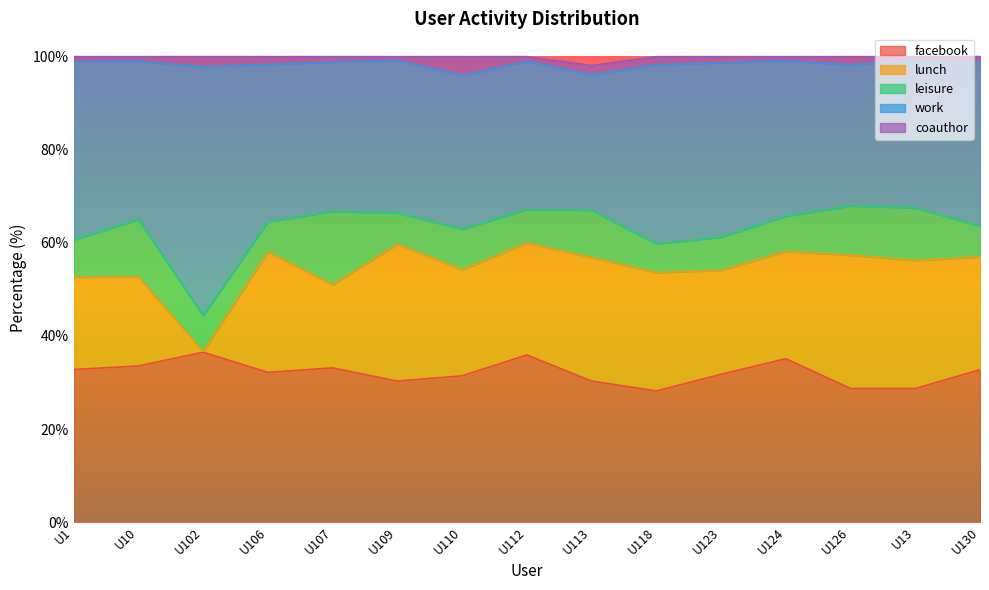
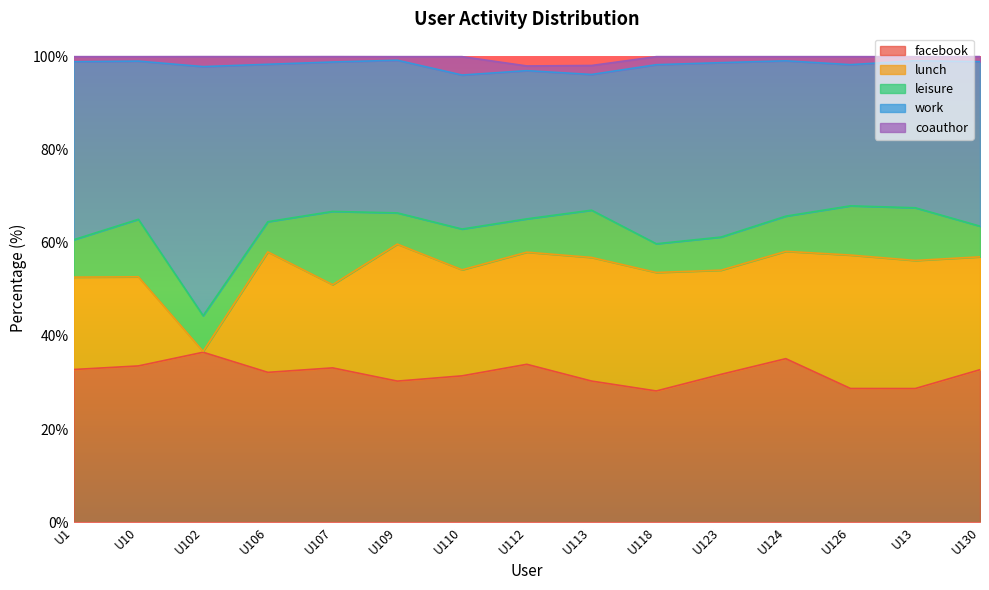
facebook, U112: 36% -> 34%
